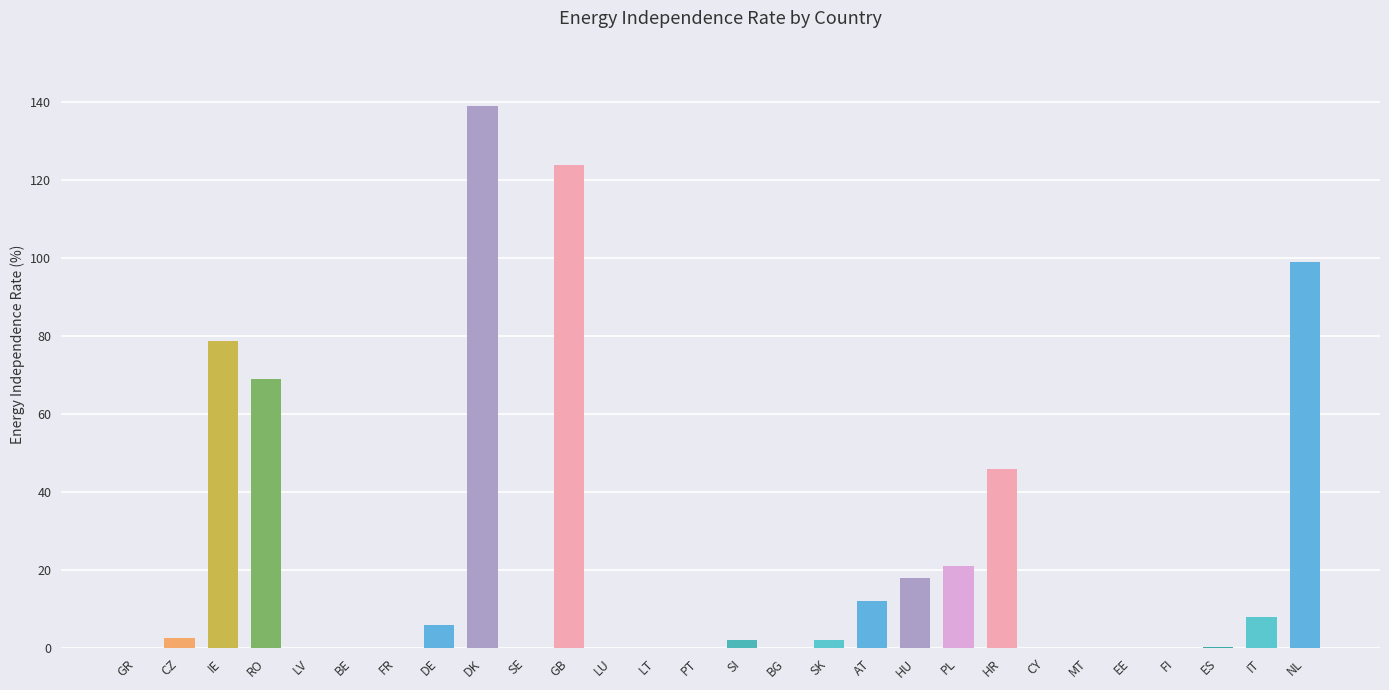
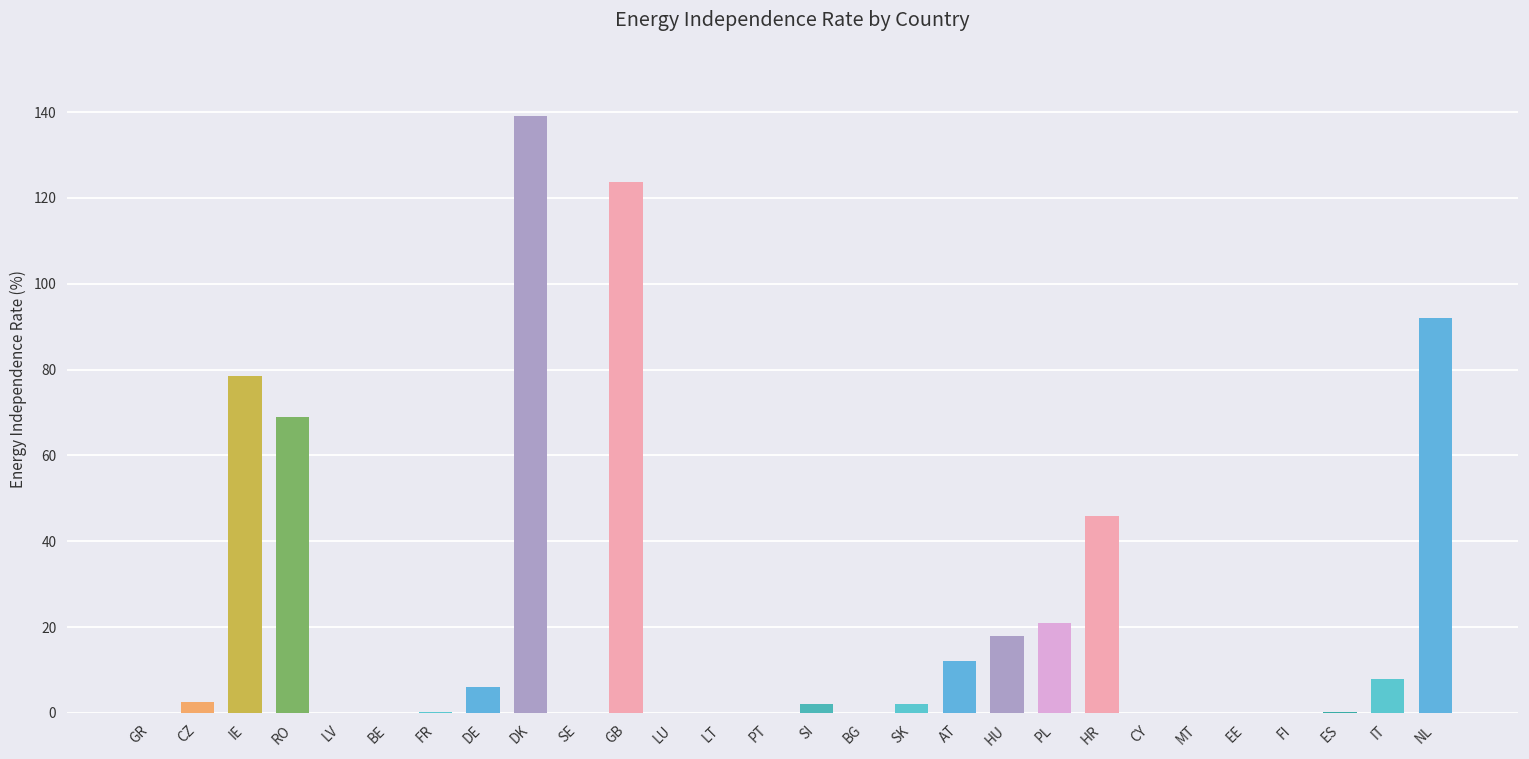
NL: 99 -> 92
